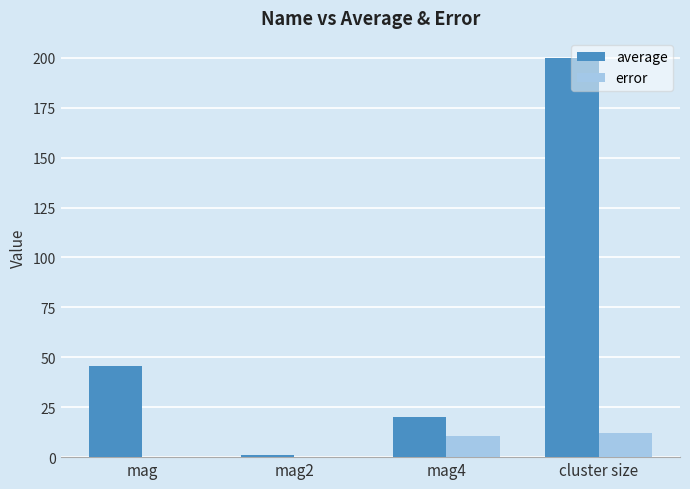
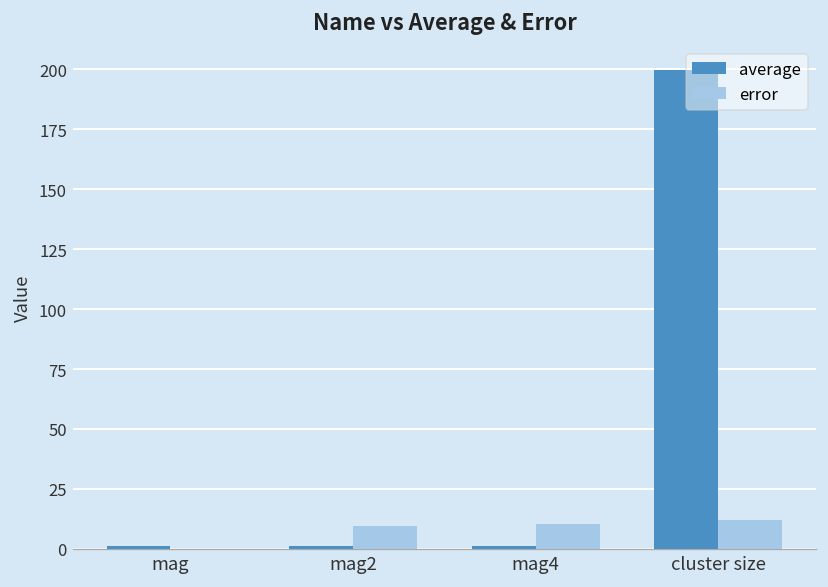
average, mag: 46 -> 1
error, mag2: 0 -> 10
average, mag4: 20 -> 1
